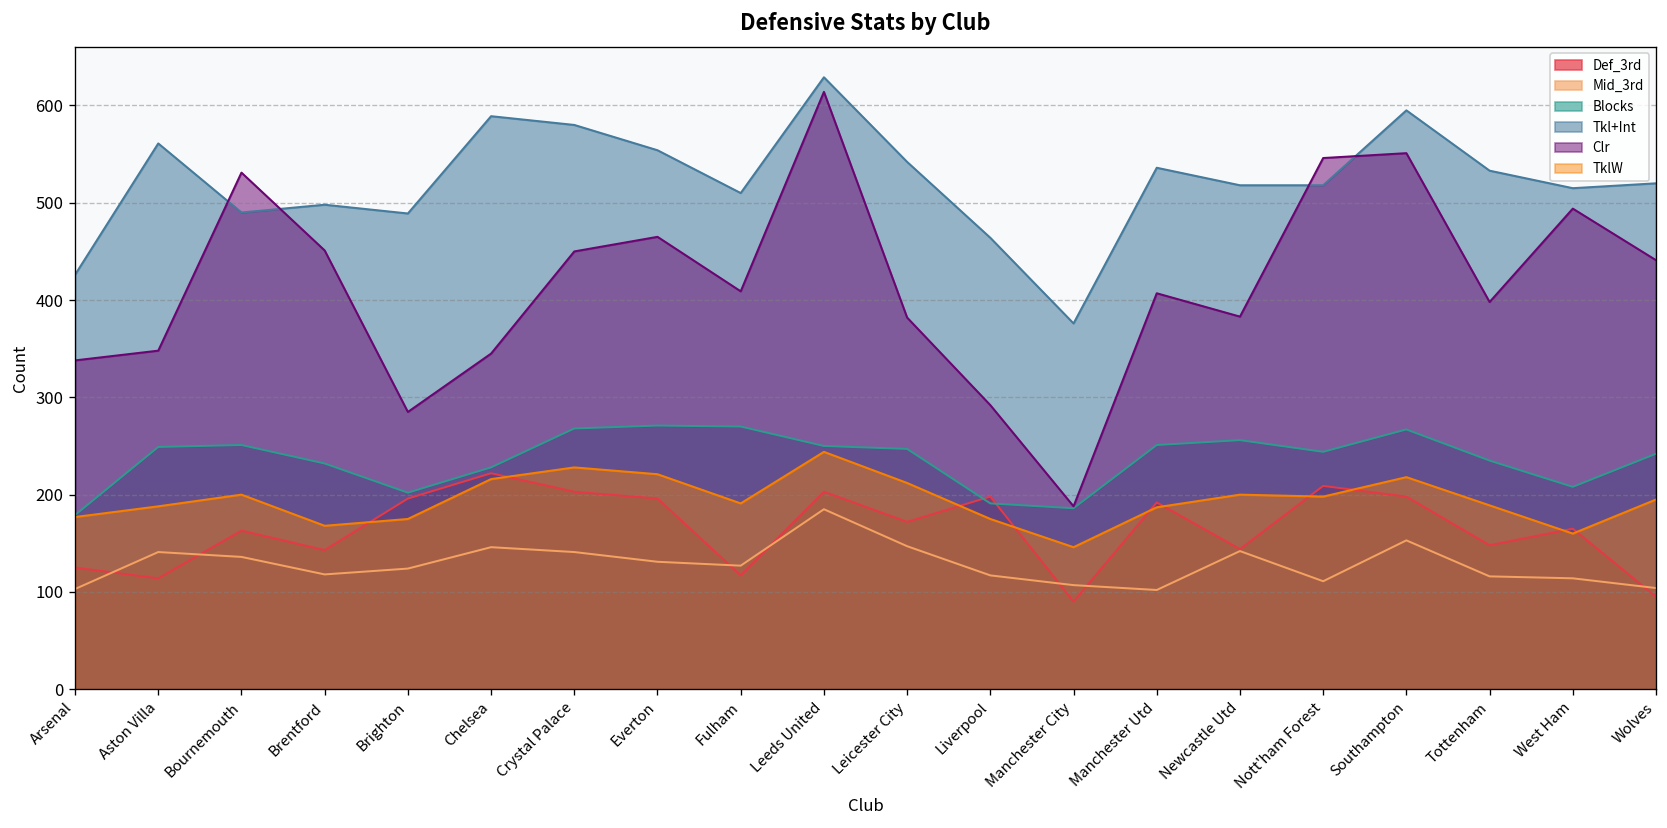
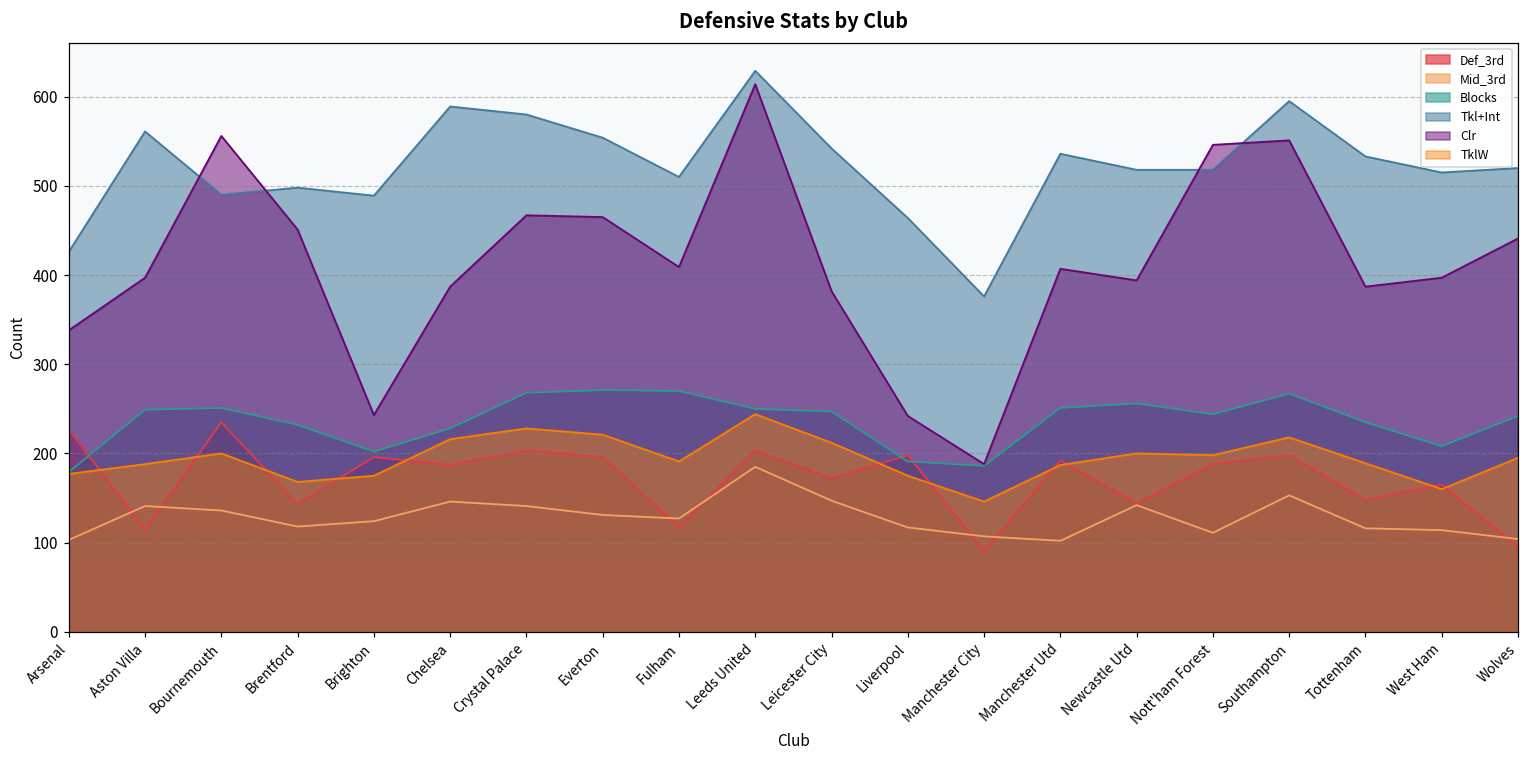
Def_3rd, Arsenal: 130 -> 230
Clr, Aston Villa: 350 -> 400
Def_3rd, Bournemouth: 160 -> 240
Clr, Bournemouth: 530 -> 560
Clr, Brighton: 290 -> 240
Def_3rd, Chelsea: 220 -> 190
Clr, Chelsea: 350 -> 390
Clr, Crystal Palace: 450 -> 470
Clr, Liverpool: 290 -> 240
Clr, Newcastle Utd: 380 -> 390
Def_3rd, Nott'ham Forest: 210 -> 190
Clr, Tottenham: 400 -> 390
Clr, West Ham: 490 -> 400
